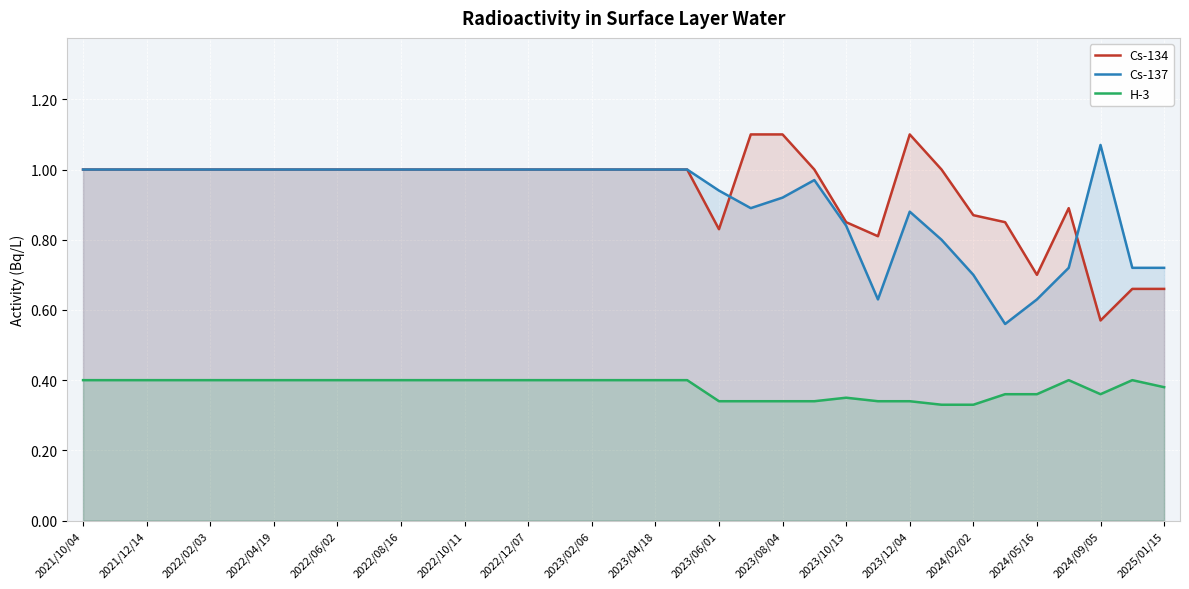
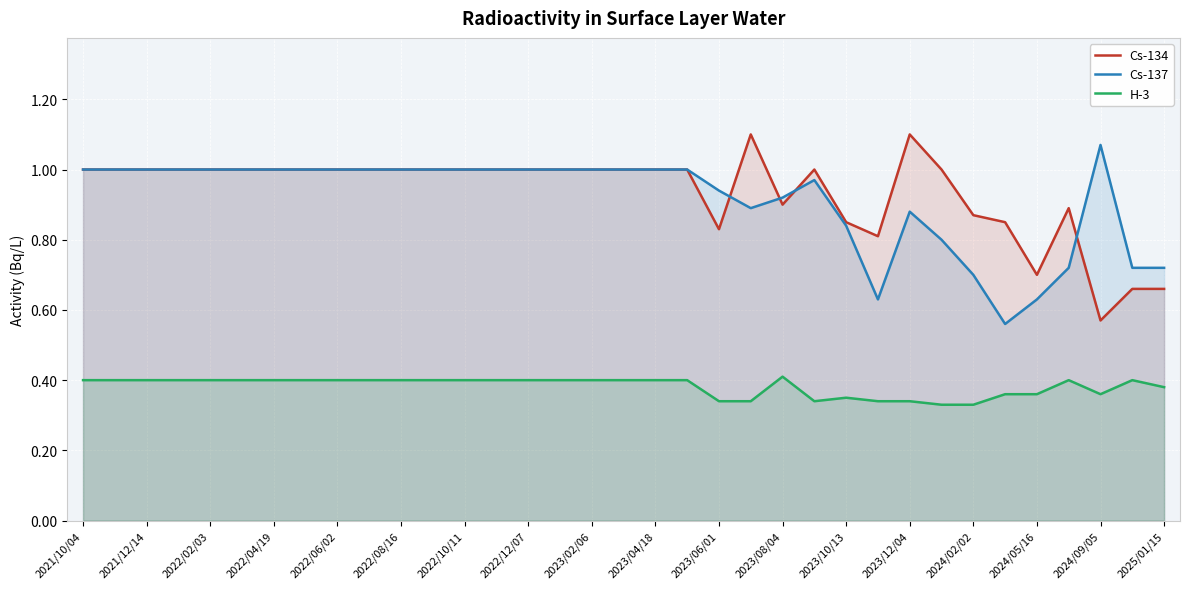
Cs-134, 2023/08/04: 1.1 -> 0.9
H-3, 2023/08/04: 0.34 -> 0.41
